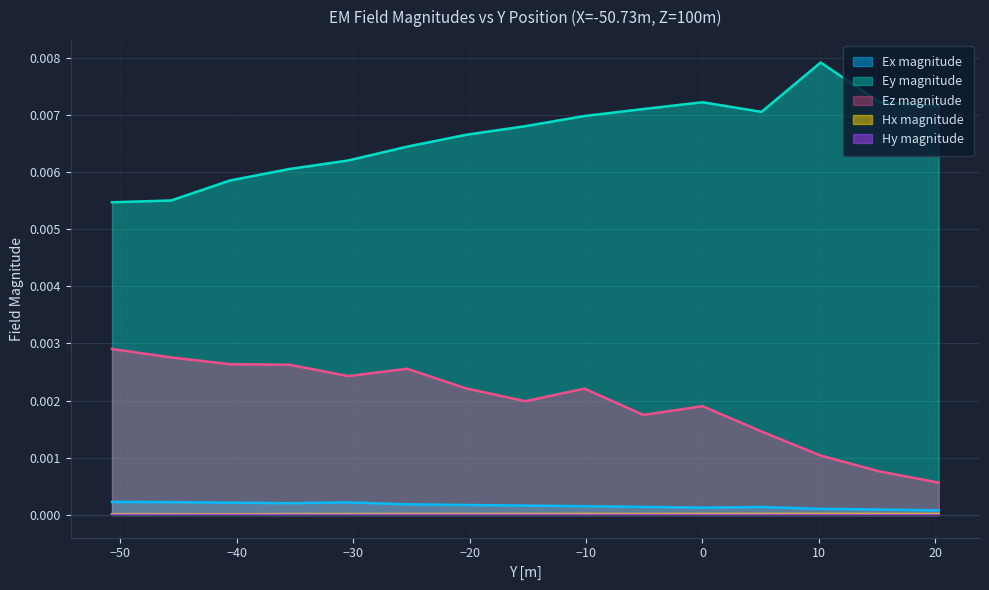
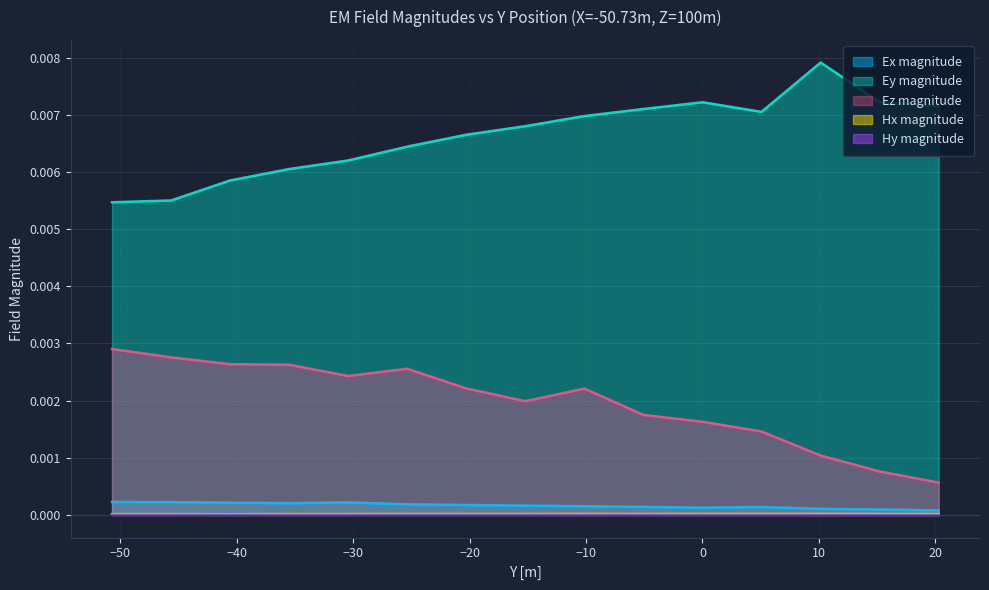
Ez magnitude, 0: 0.0019 -> 0.0016
